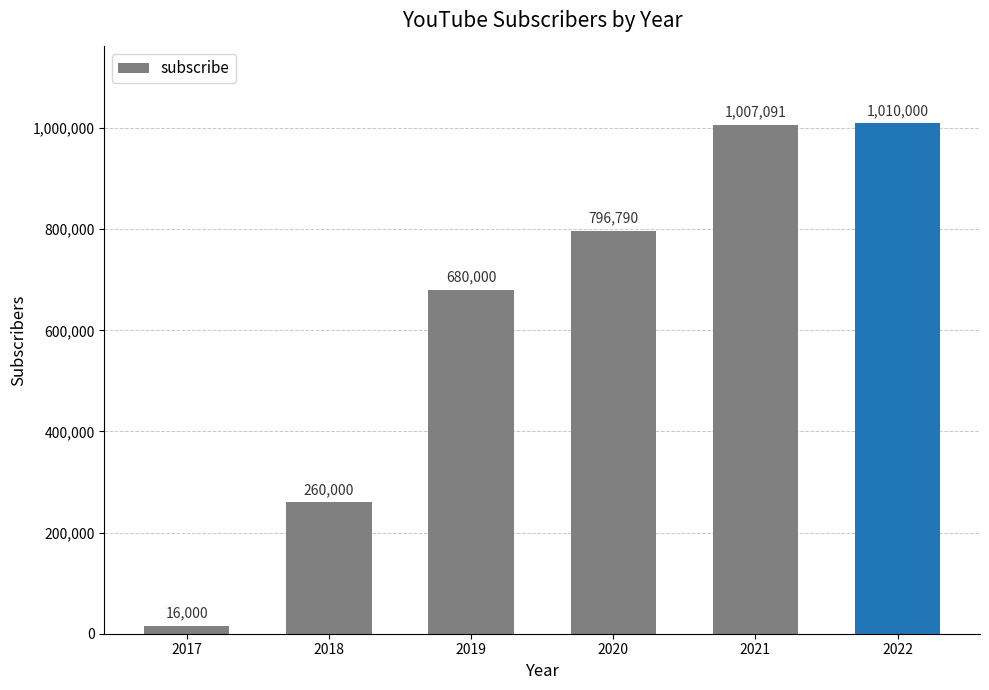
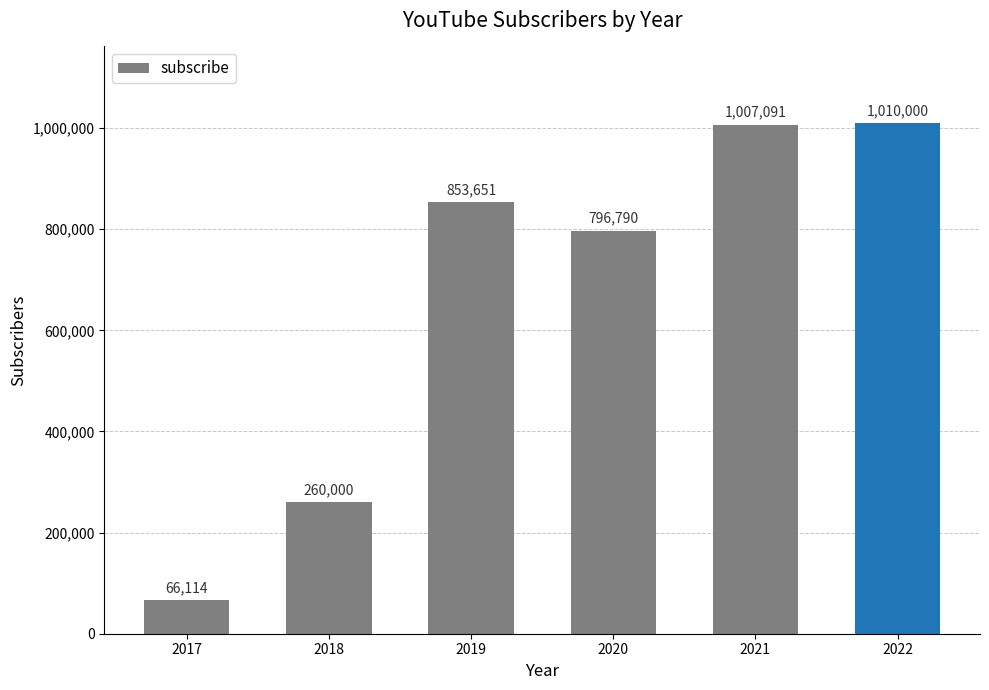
2017: 16,000 -> 66,114
2019: 680,000 -> 853,651
